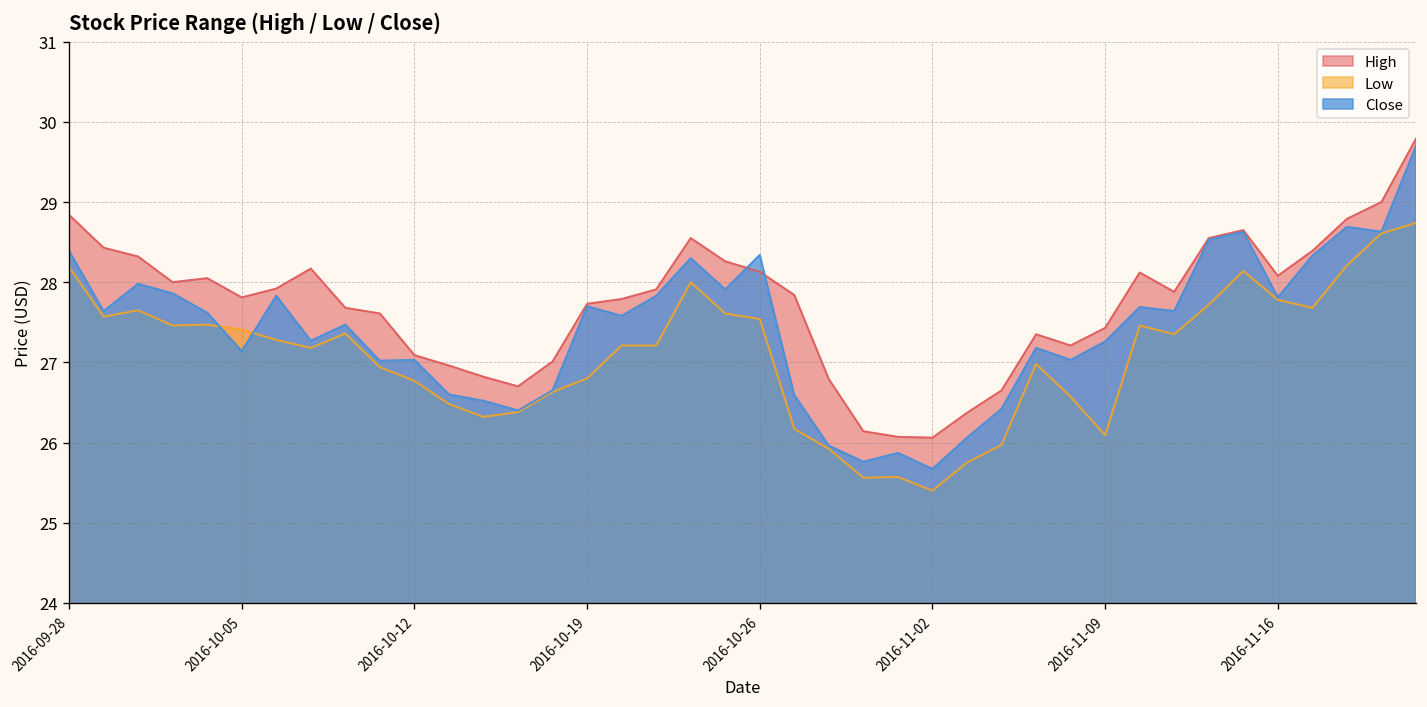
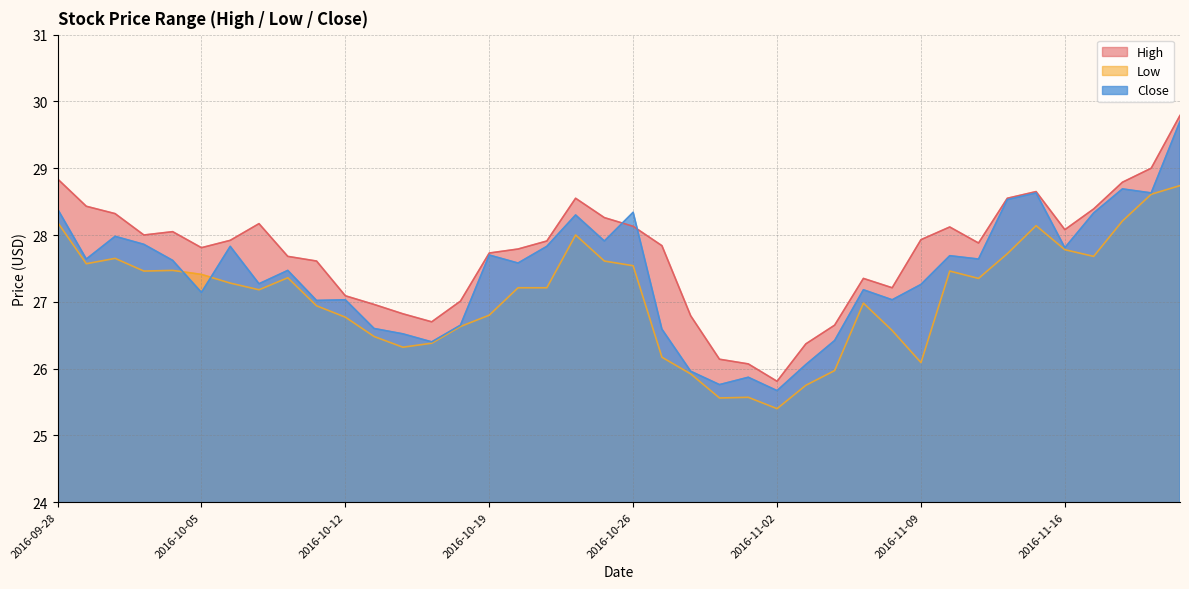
High, 2016-11-02: 26.1 -> 25.8
High, 2016-11-09: 27.4 -> 27.9
